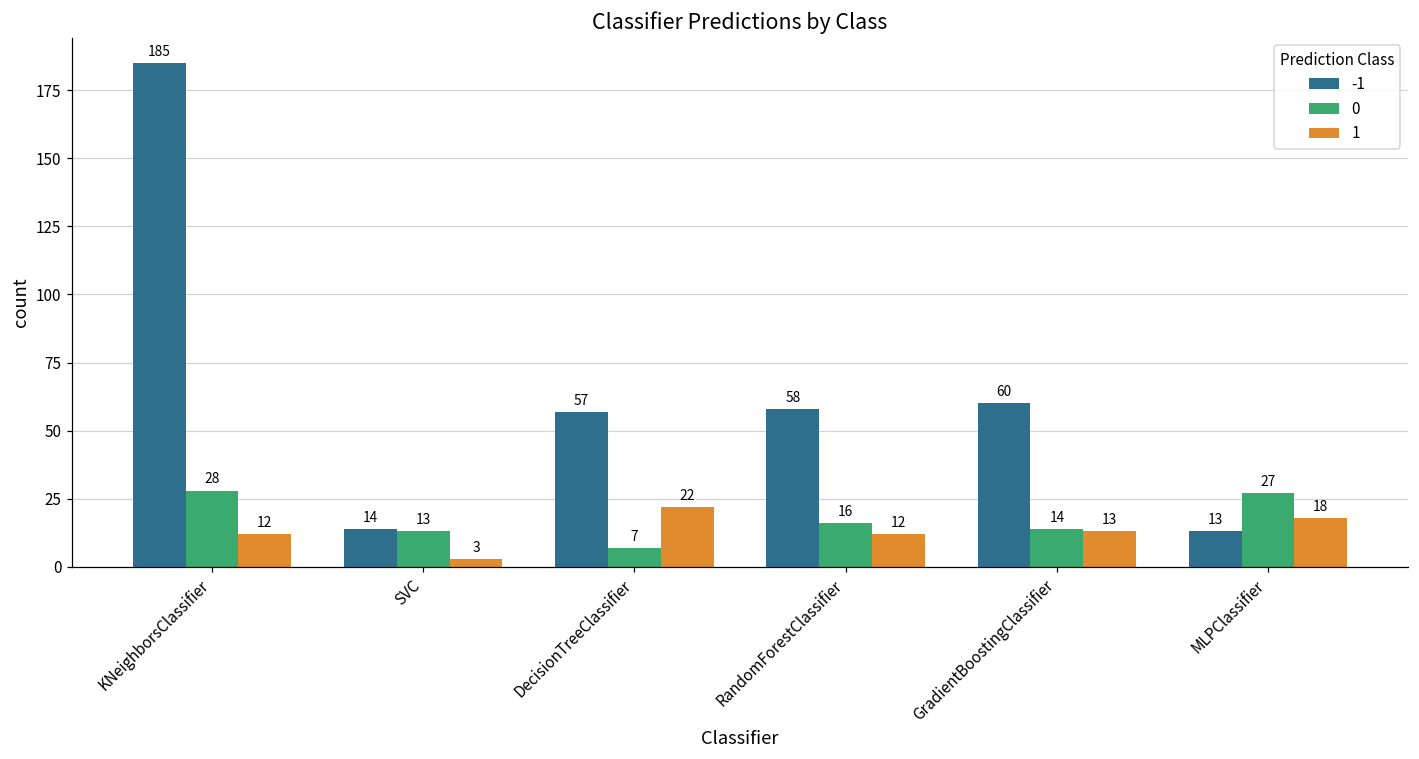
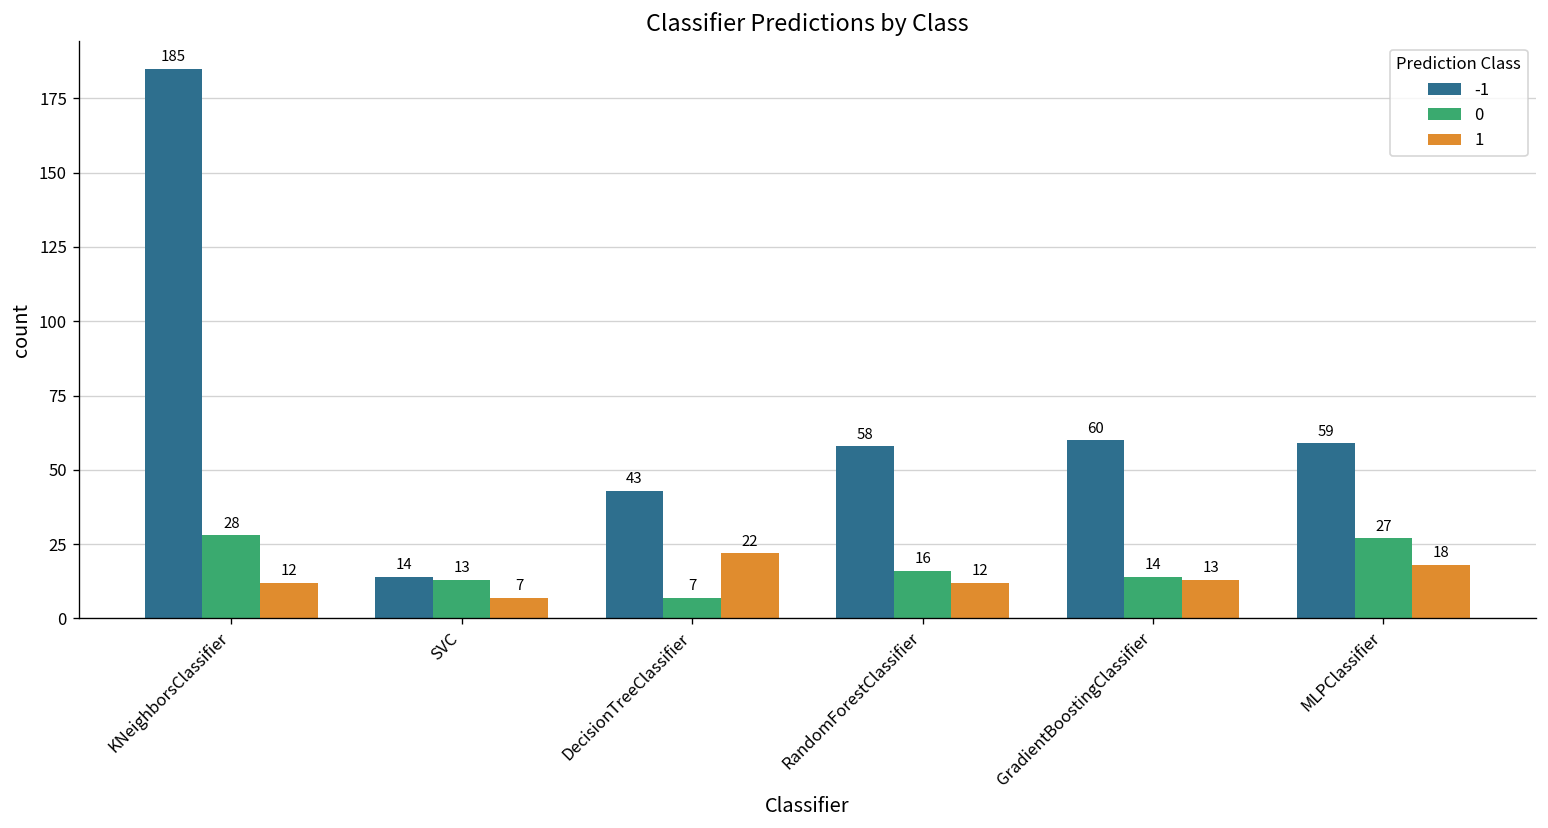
1, SVC: 3 -> 7
-1, DecisionTreeClassifier: 57 -> 43
-1, MLPClassifier: 13 -> 59
